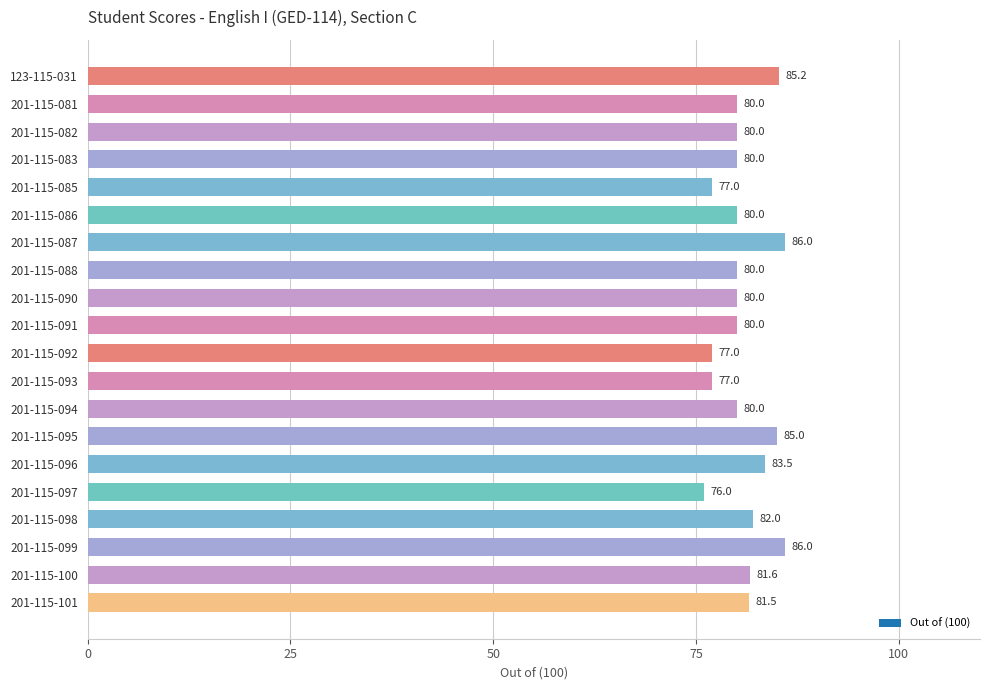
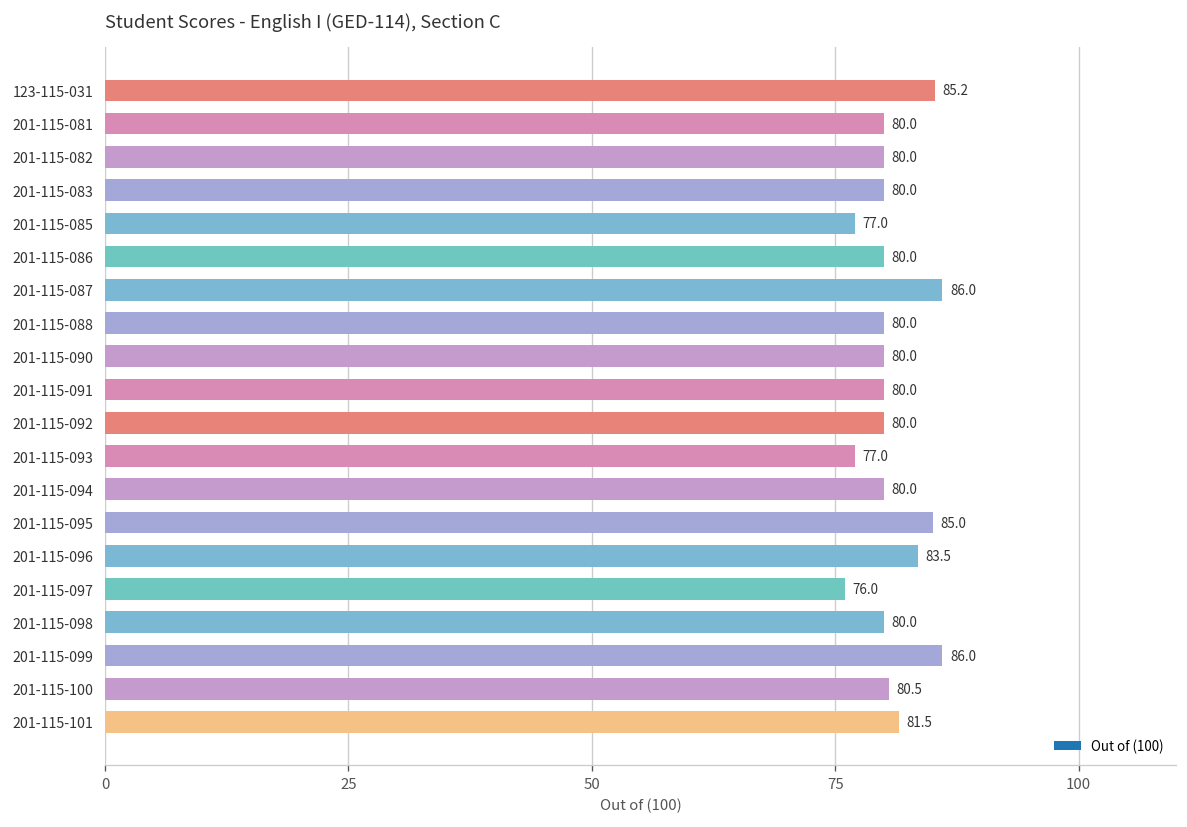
201-115-092: 77.0 -> 80.0
201-115-098: 82.0 -> 80.0
201-115-100: 81.6 -> 80.5
